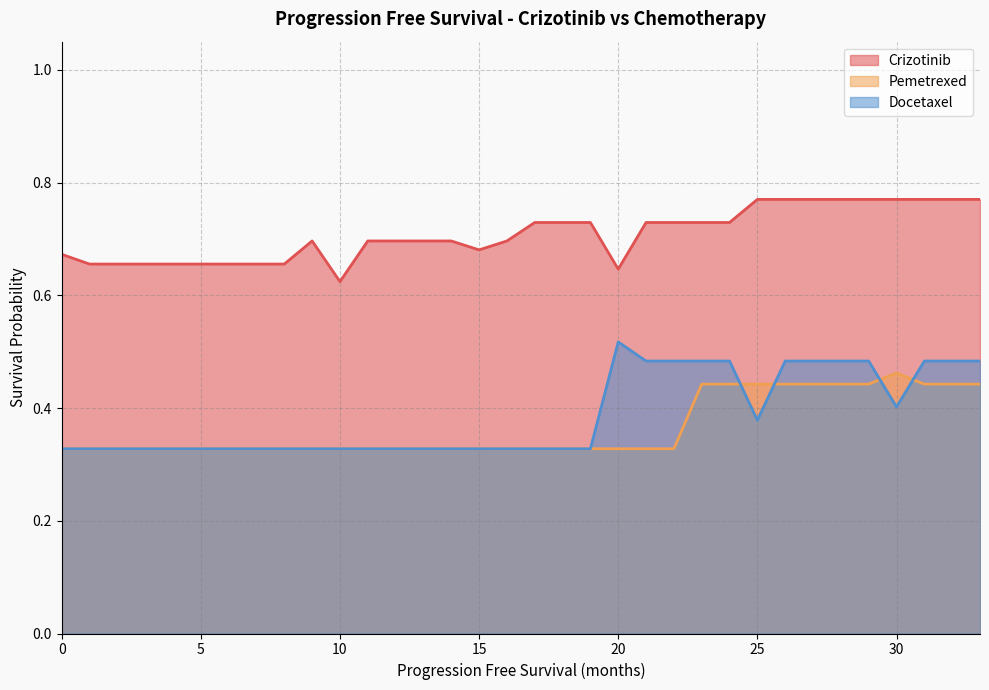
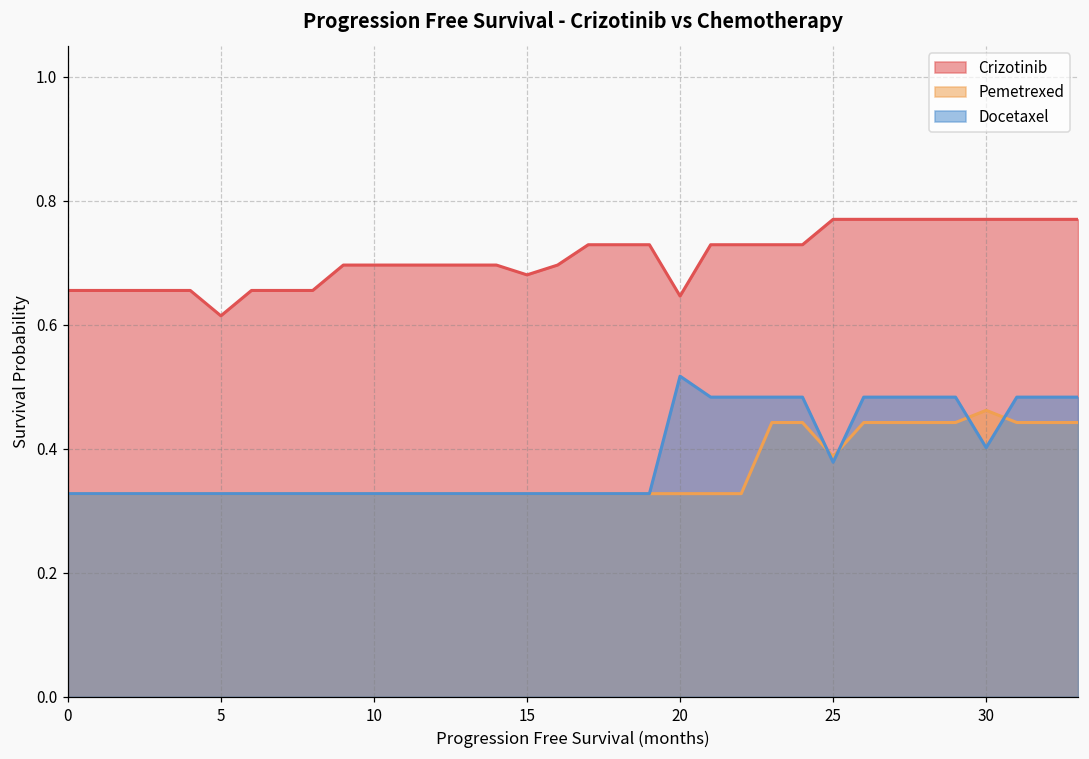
Crizotinib, 0: 0.67 -> 0.66
Crizotinib, 5: 0.66 -> 0.61
Crizotinib, 10: 0.62 -> 0.70
Pemetrexed, 25: 0.44 -> 0.39
